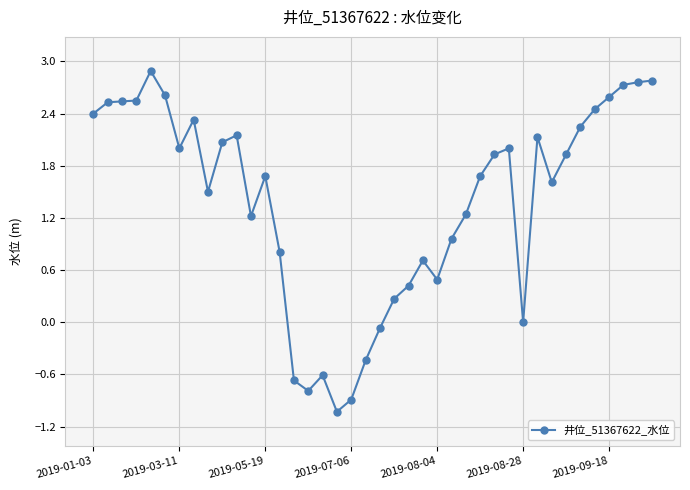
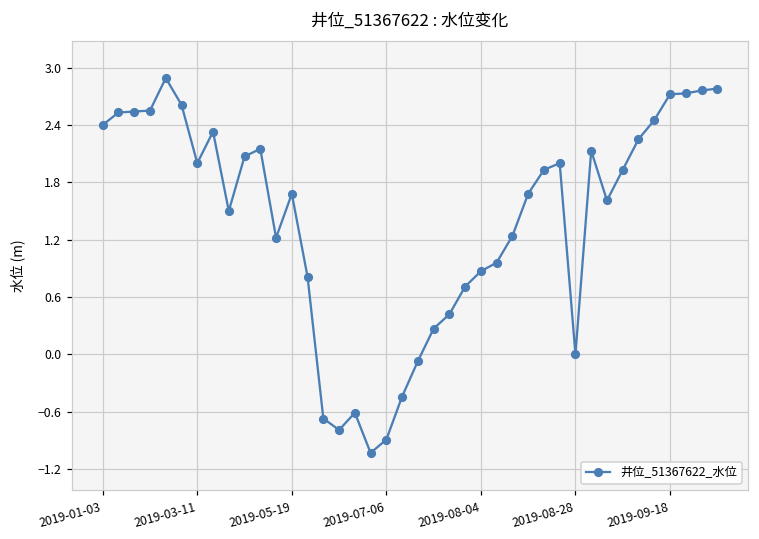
2019-08-04: 0.5 -> 0.9
2019-09-18: 2.6 -> 2.7
